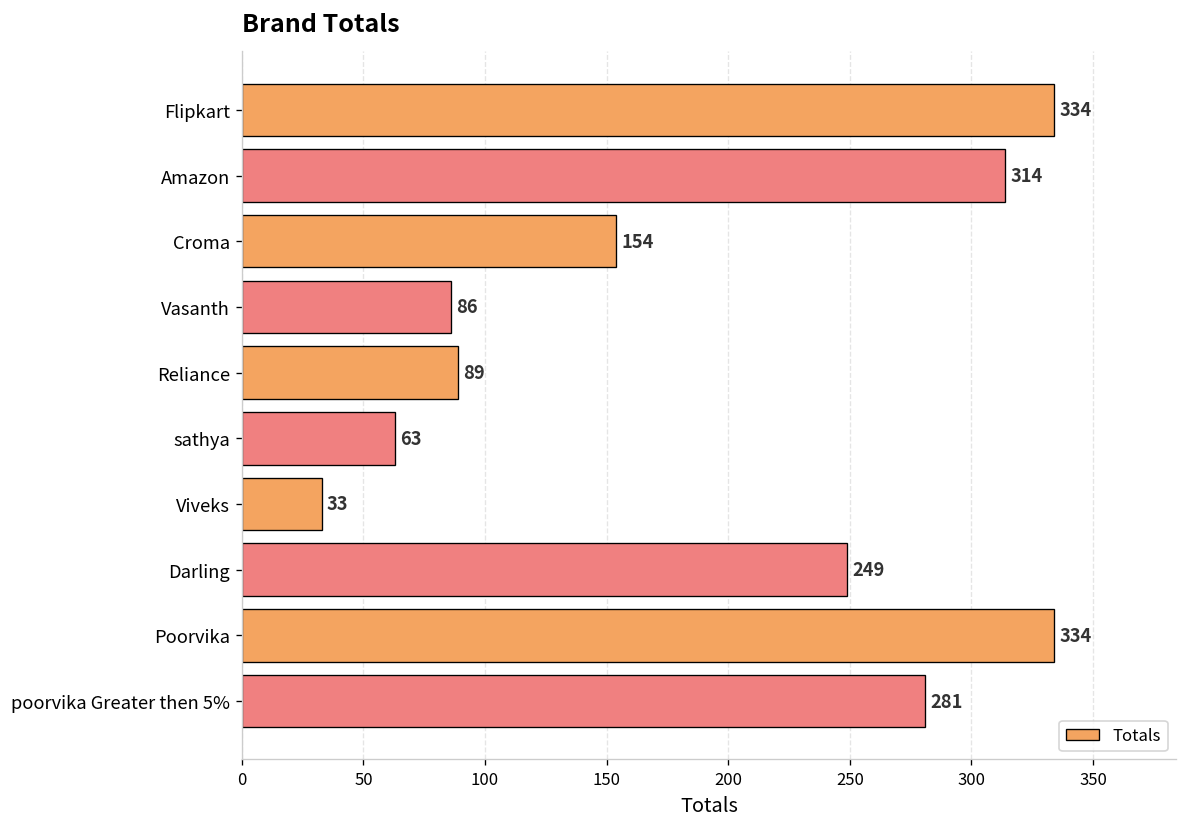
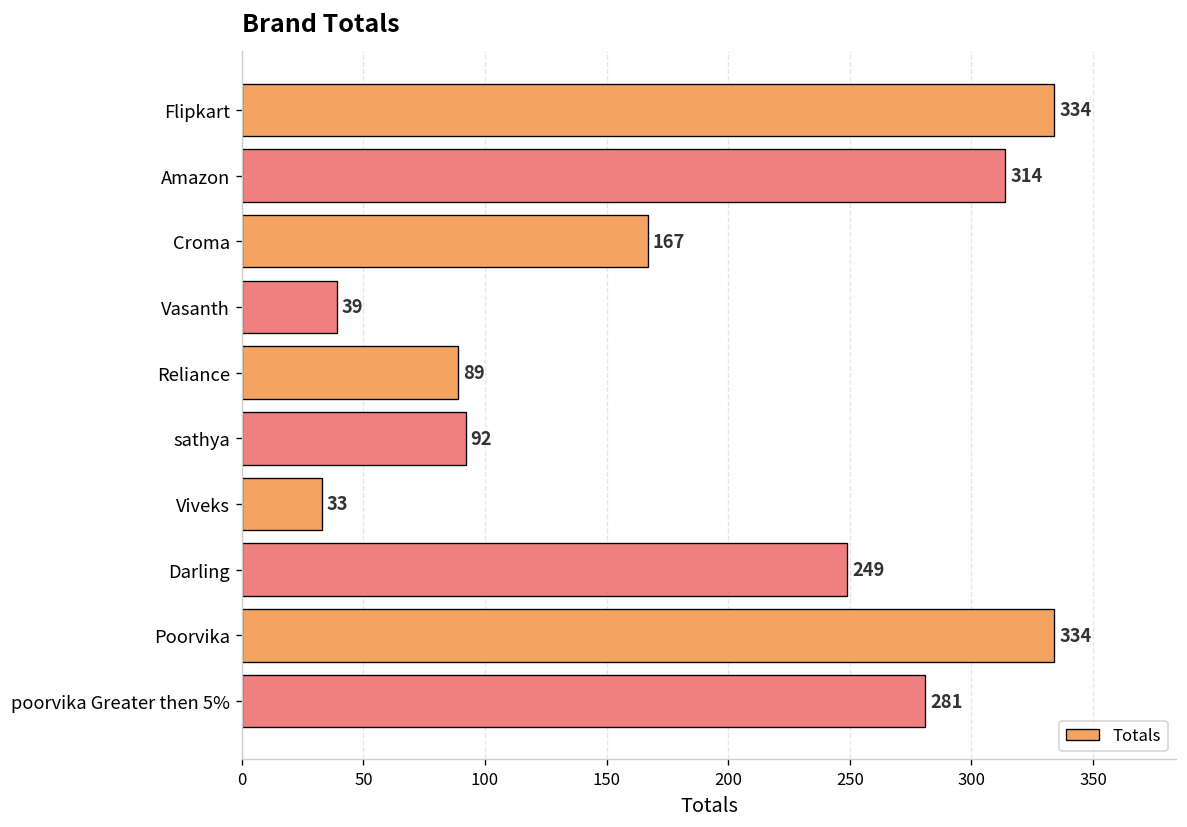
Croma: 154 -> 167
Vasanth: 86 -> 39
sathya: 63 -> 92
